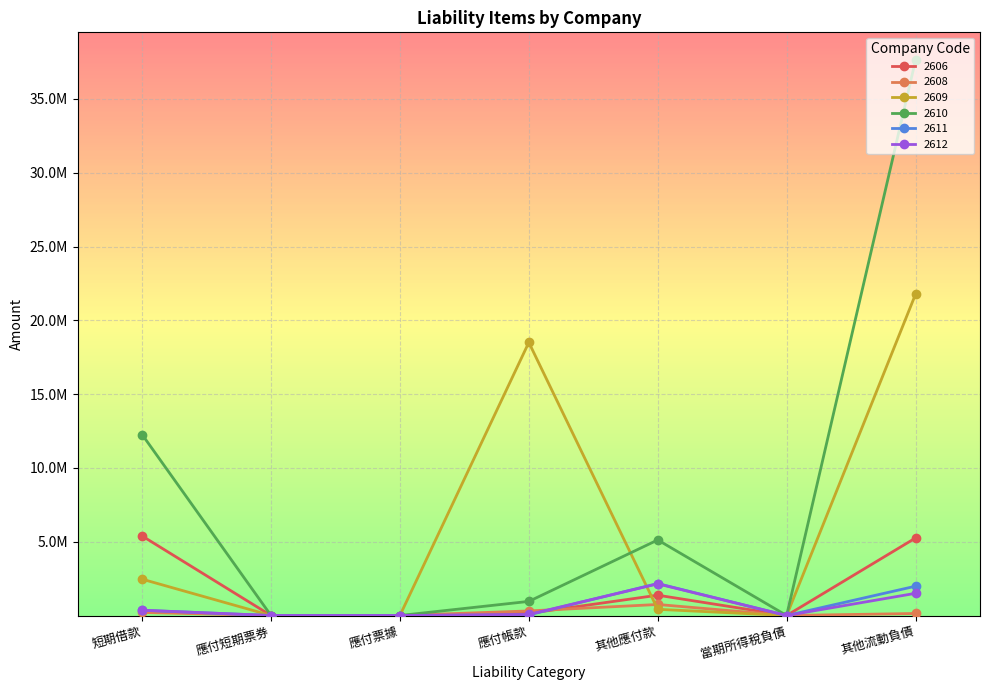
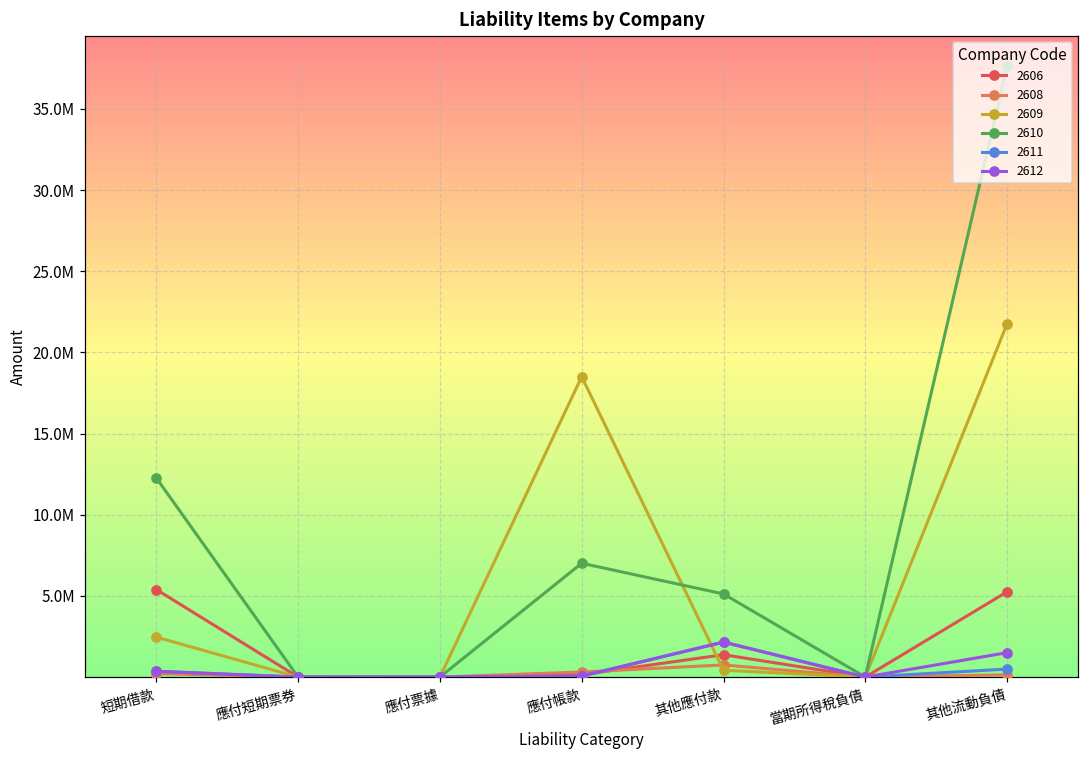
2610, 應付帳款: 1000000 -> 7000000
2611, 其他流動負債: 2000000 -> 500000
